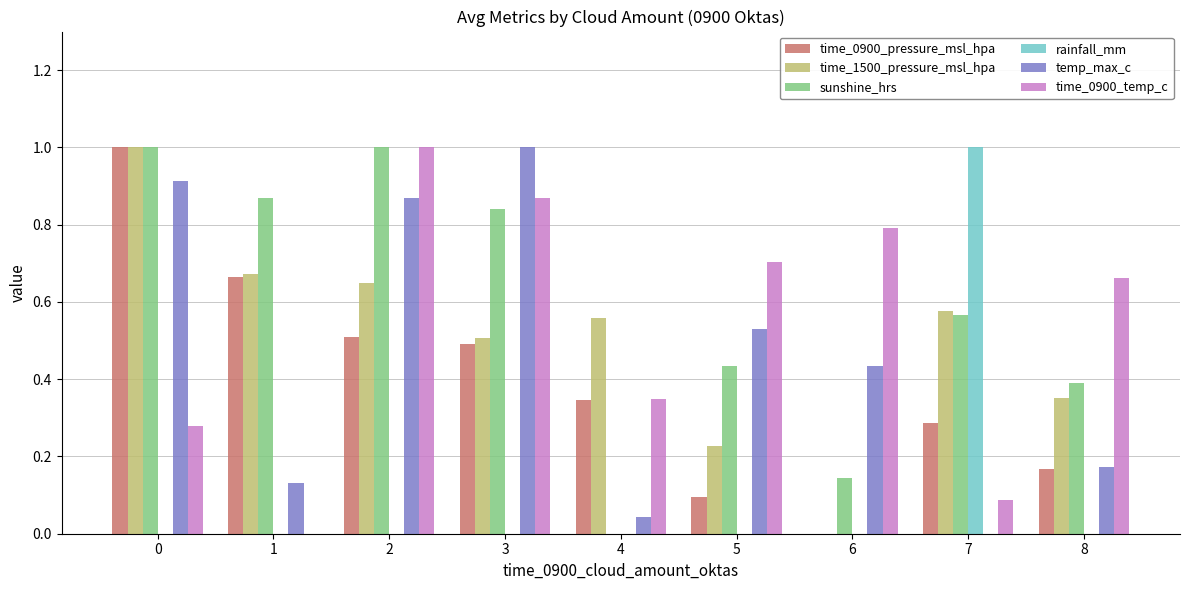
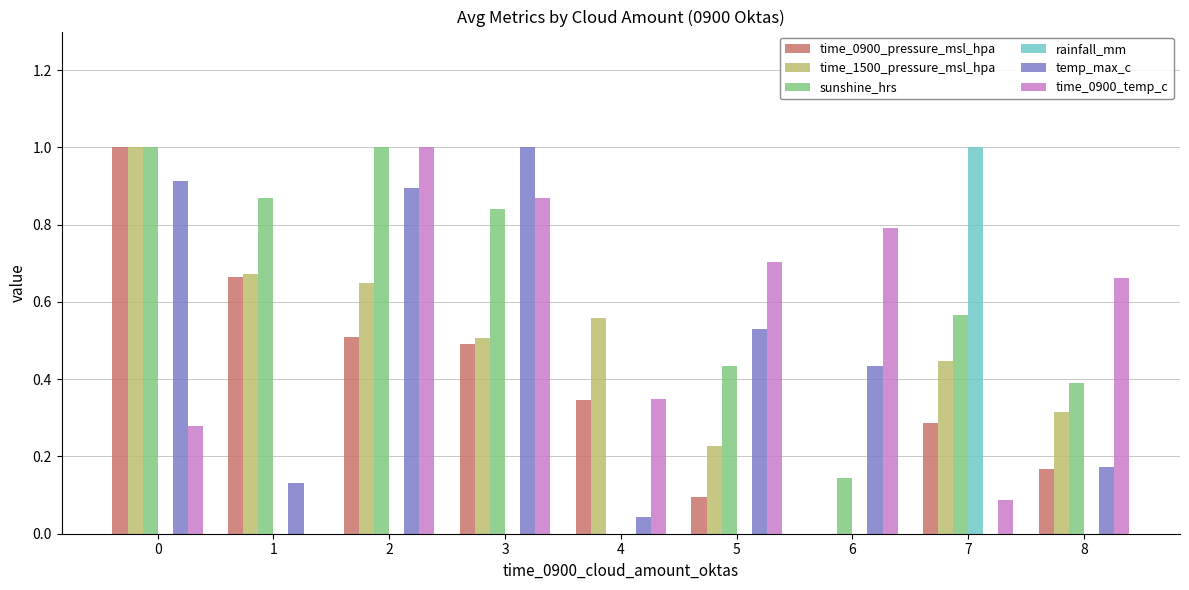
temp_max_c, 2: 0.87 -> 0.90
time_1500_pressure_msl_hpa, 7: 0.58 -> 0.45
time_1500_pressure_msl_hpa, 8: 0.35 -> 0.32
